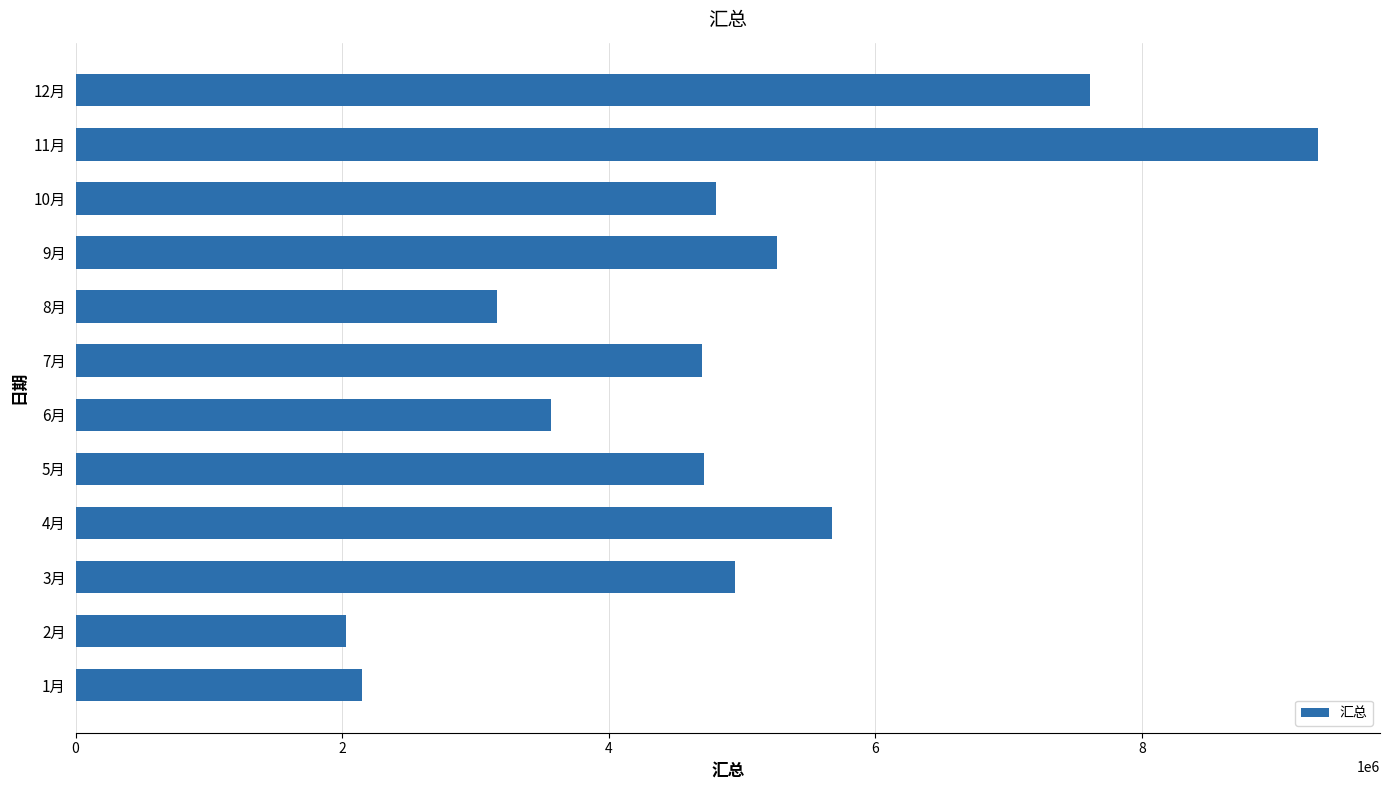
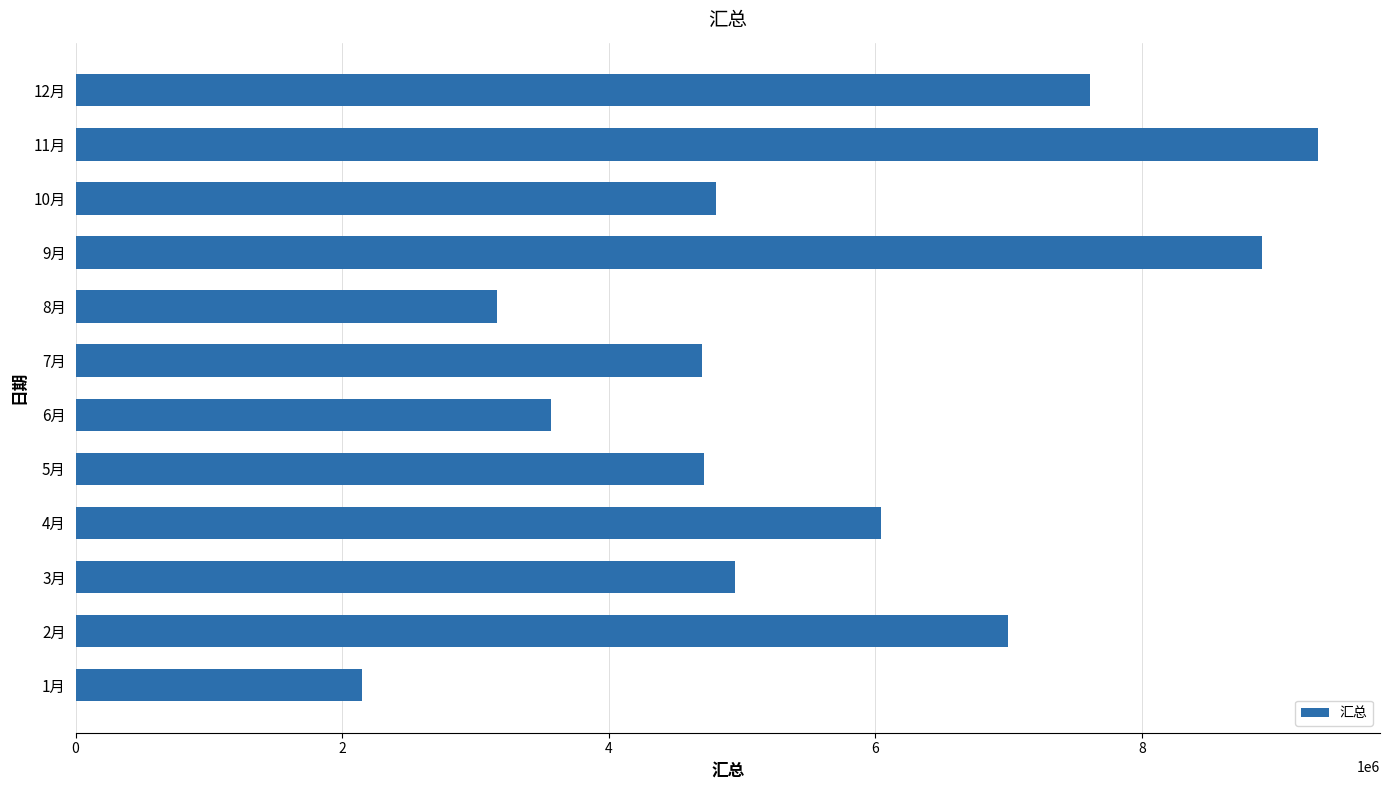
9月: 5260000 -> 8900000
4月: 5670000 -> 6040000
2月: 2030000 -> 6990000
